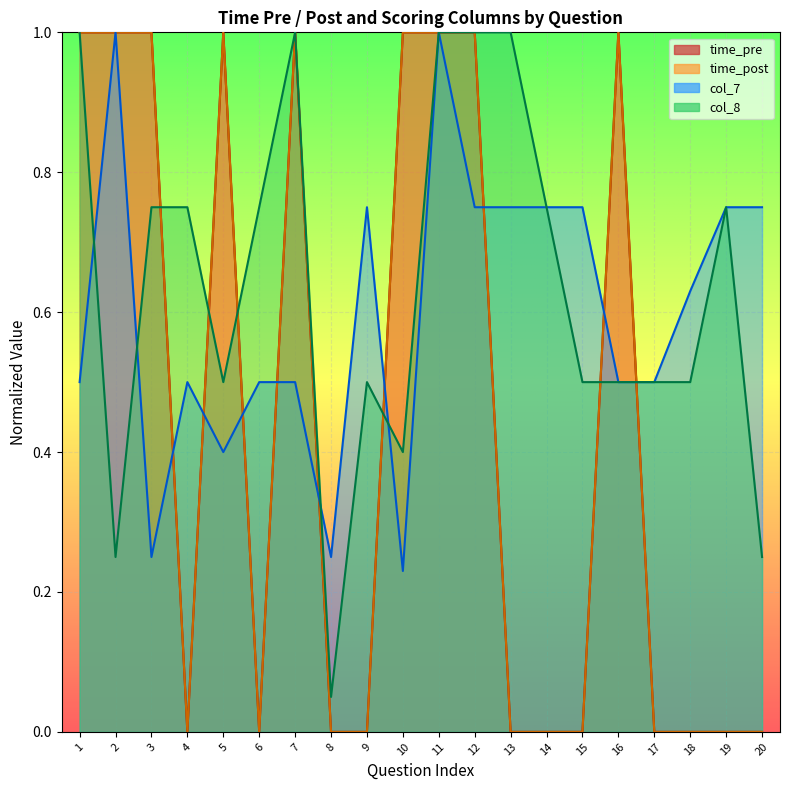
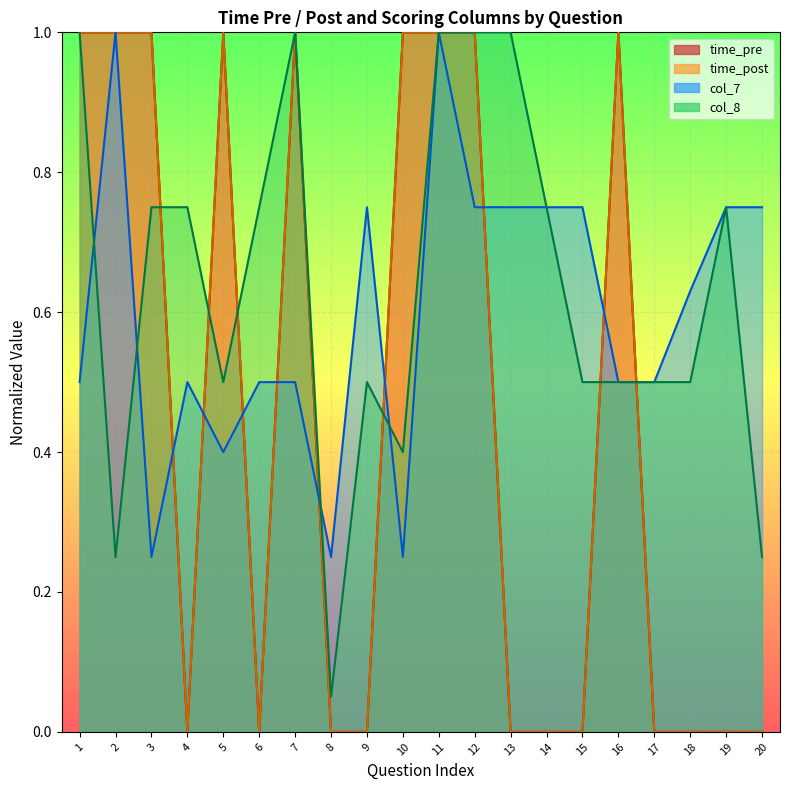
col_7, 10: 0.23 -> 0.25
